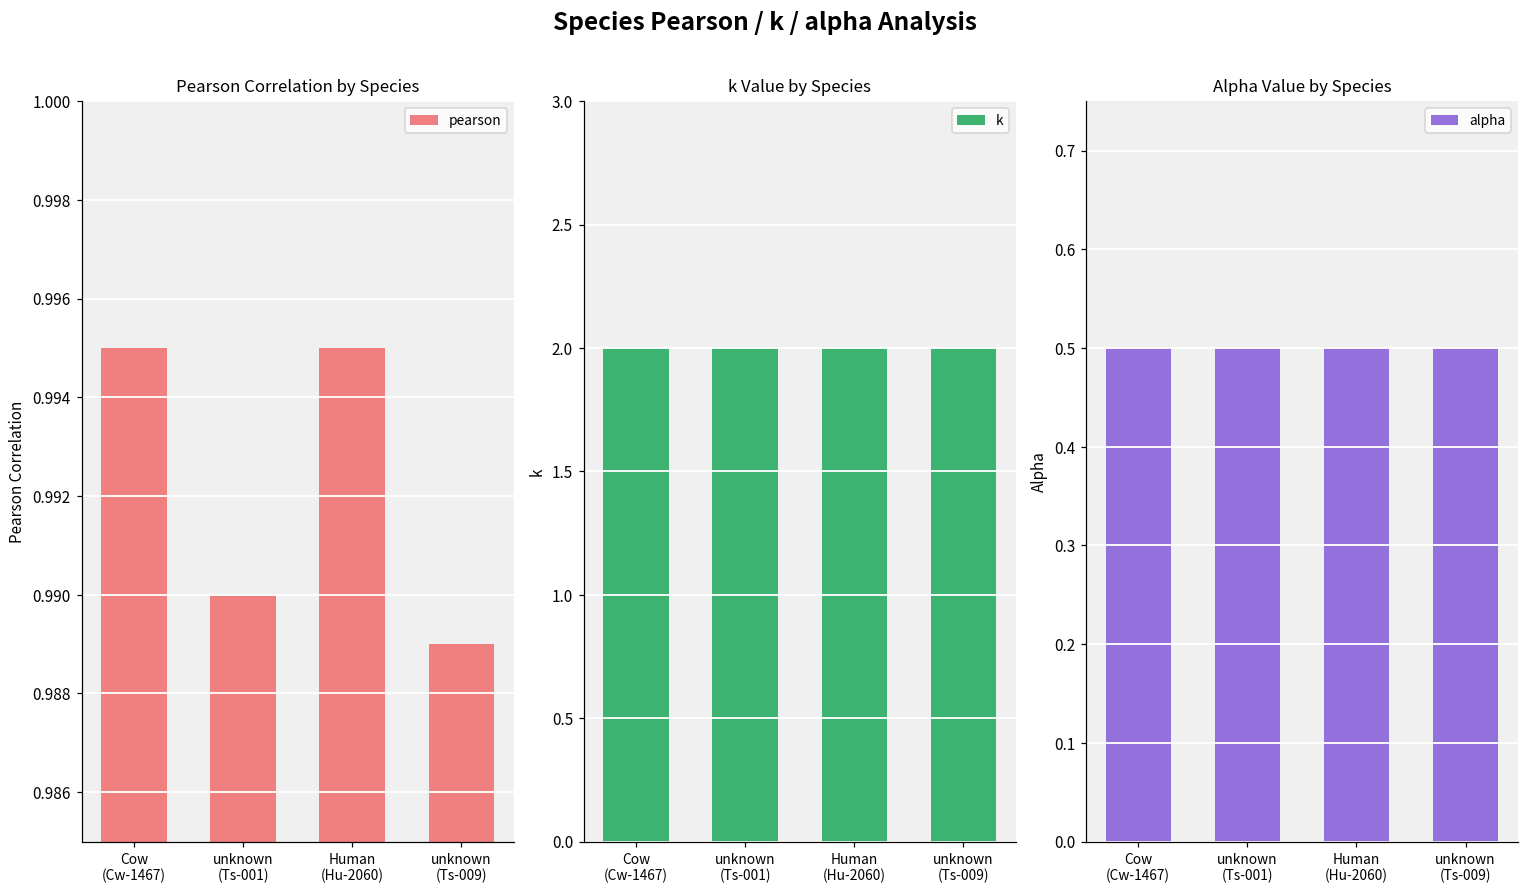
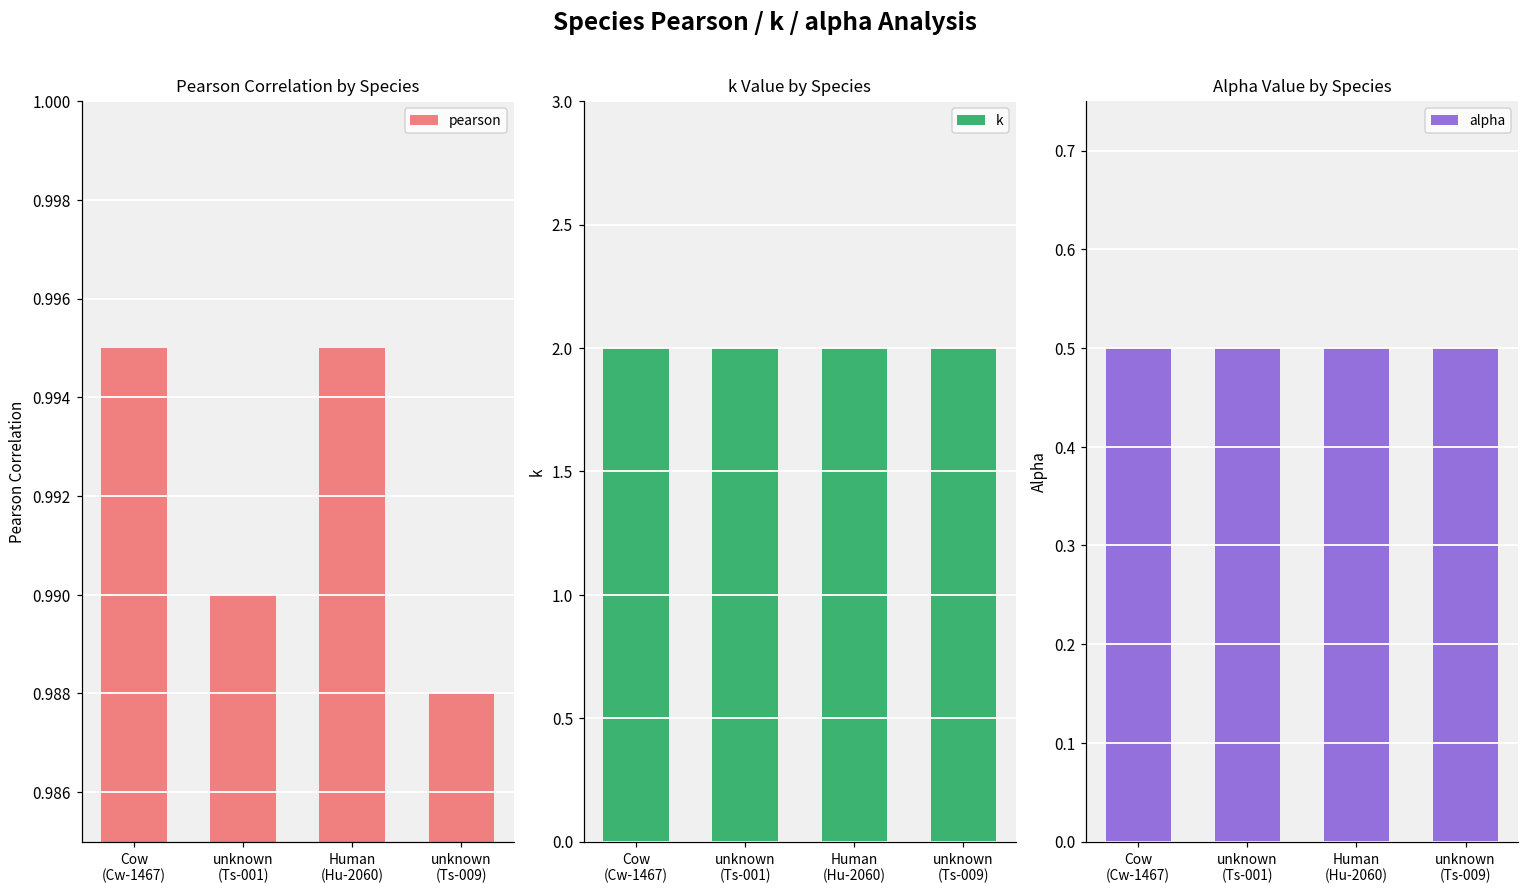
Pearson Correlation by Species, unknown (Ts-009): 0.989 -> 0.988
